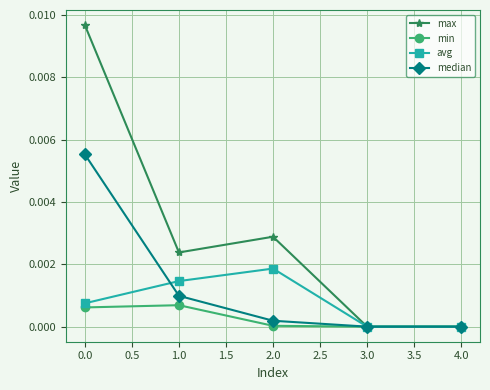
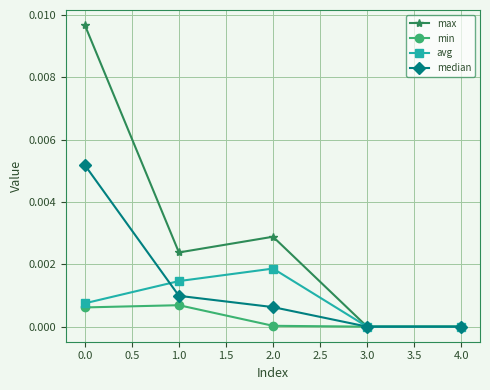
median, 0.0: 0.0055 -> 0.0052
median, 2.0: 0.0002 -> 0.0006
